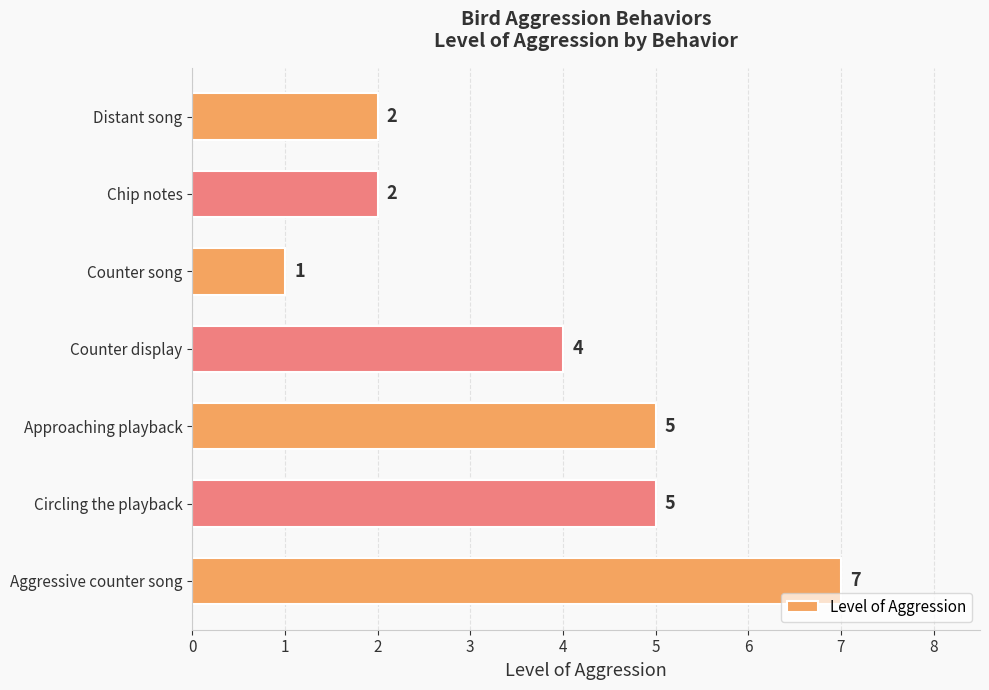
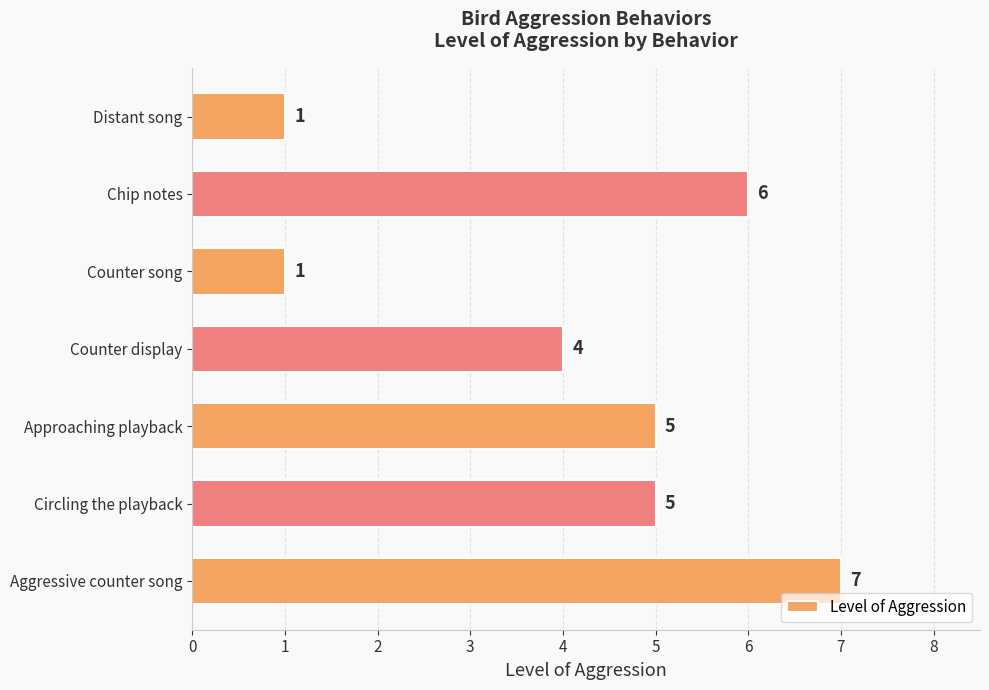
Distant song: 2 -> 1
Chip notes: 2 -> 6
